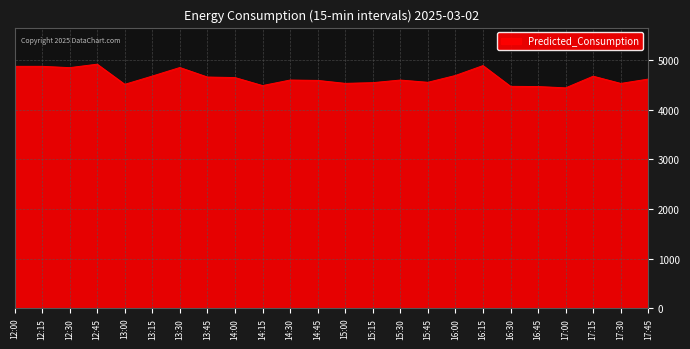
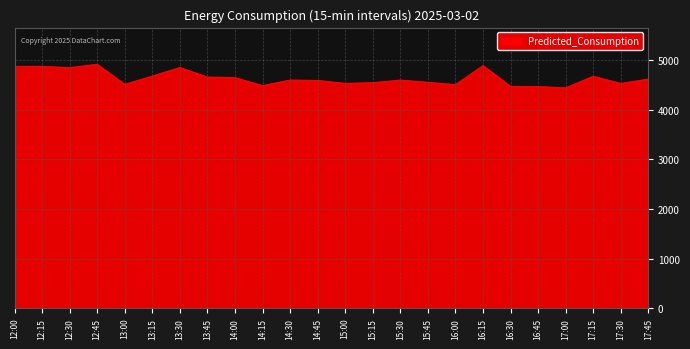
16:00: 4700 -> 4500
